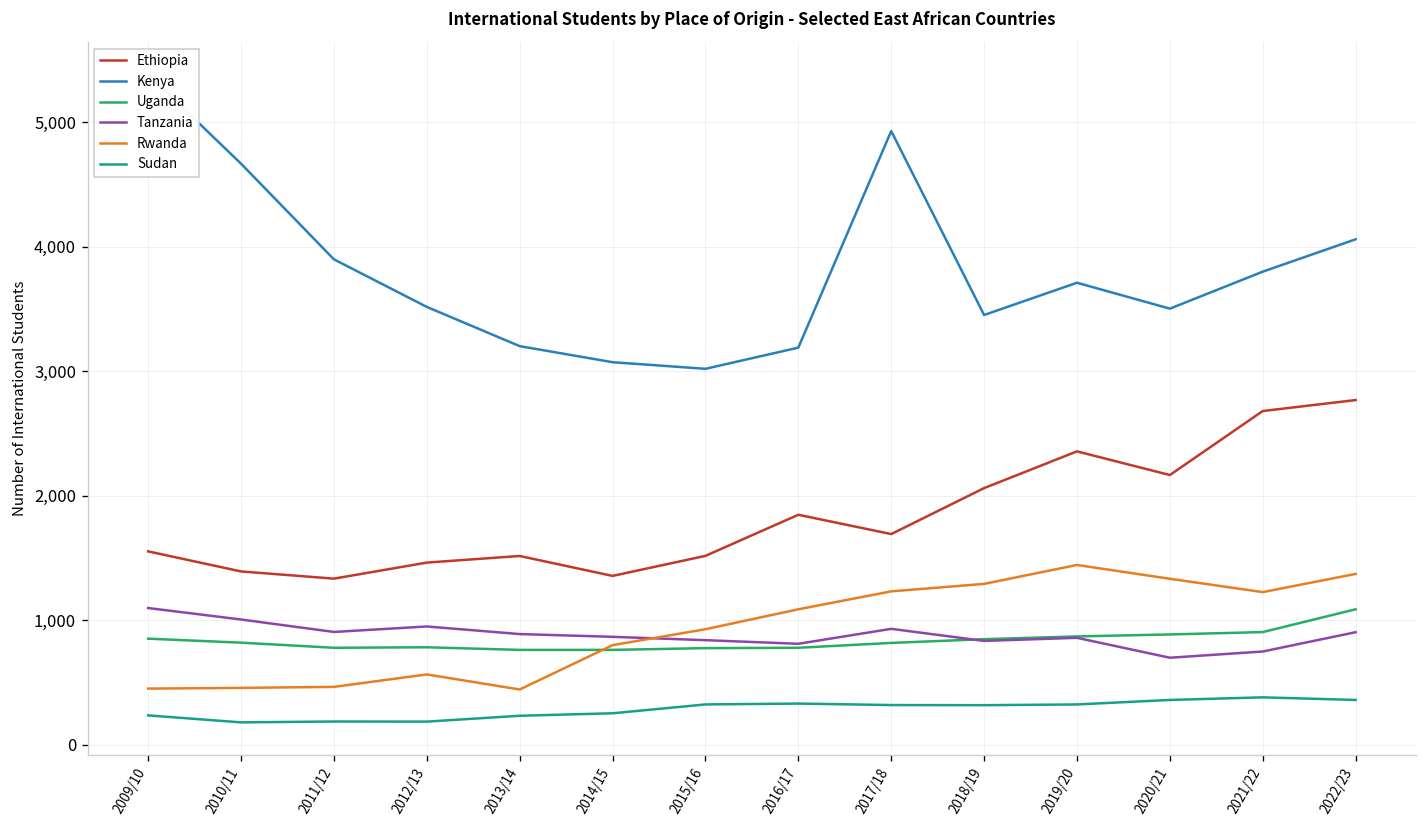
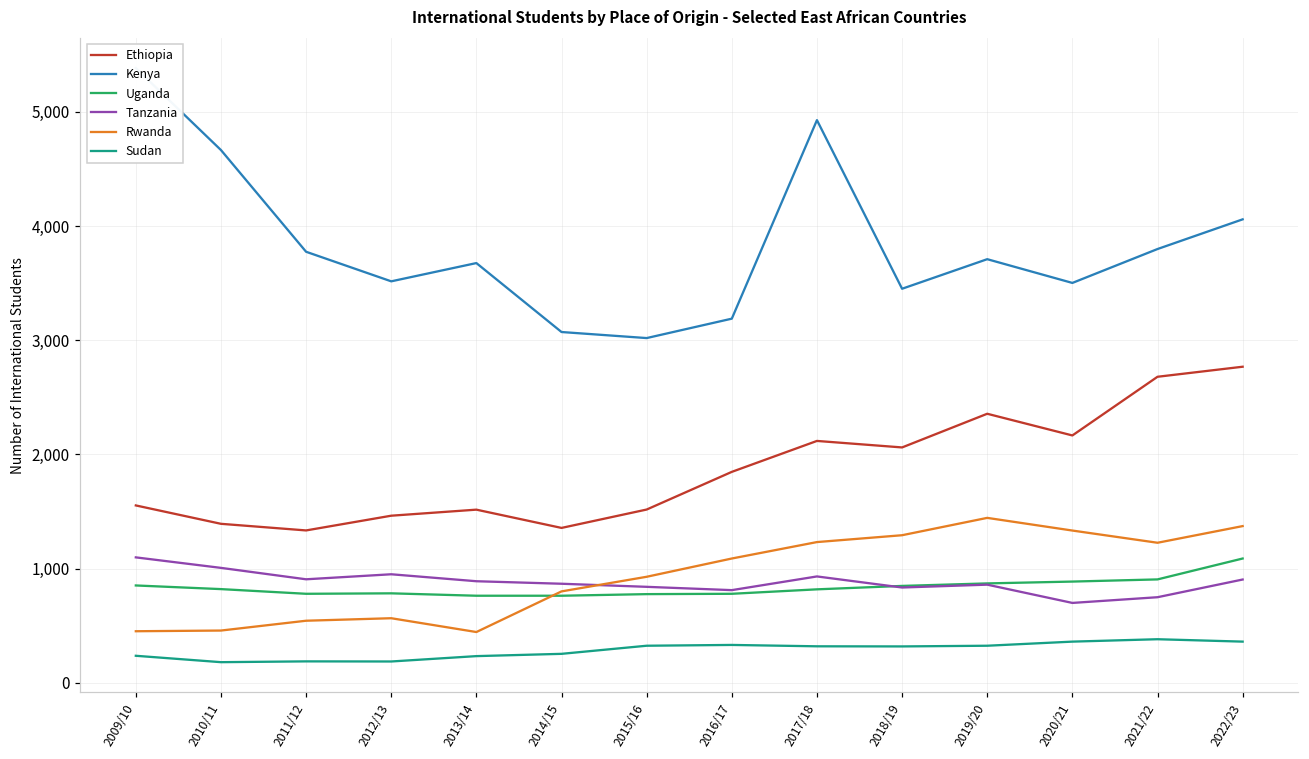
Kenya, 2011/12: 3,900 -> 3,780
Rwanda, 2011/12: 470 -> 540
Kenya, 2013/14: 3,200 -> 3,680
Ethiopia, 2017/18: 1,690 -> 2,120
